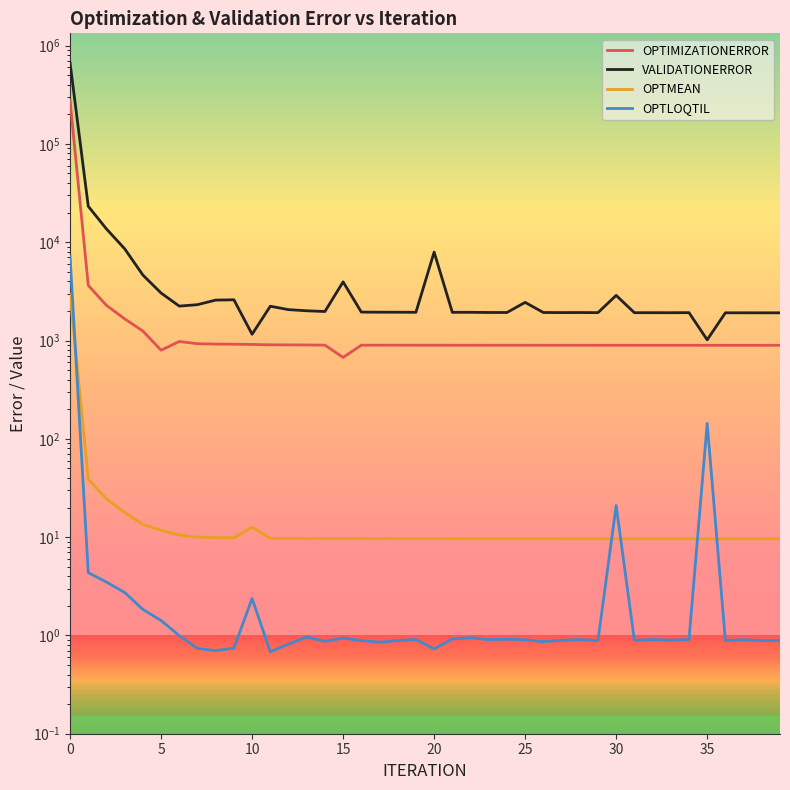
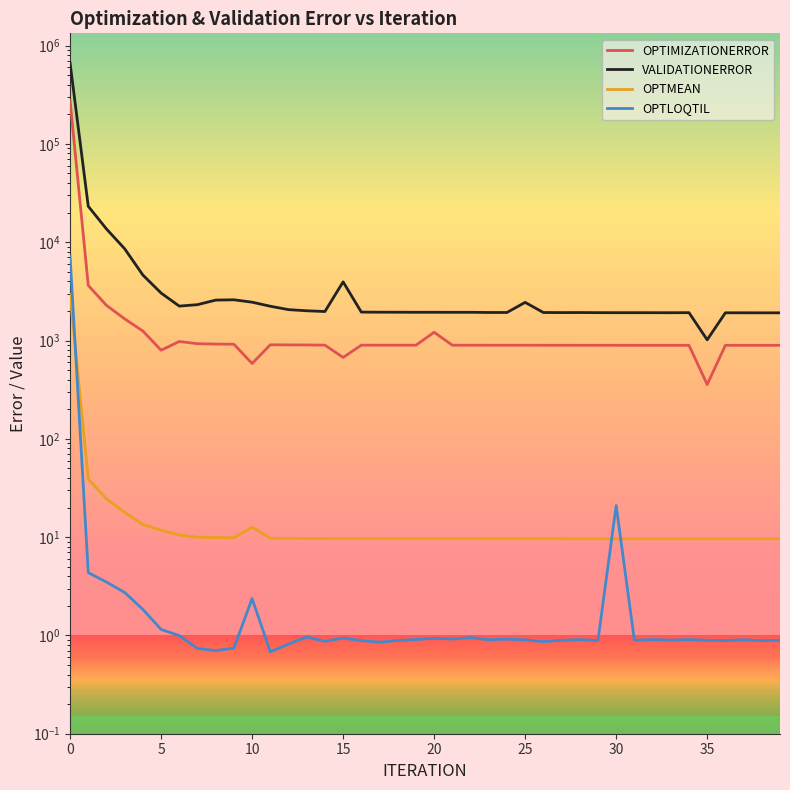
OPTLOQTIL, 5: 1.4 -> 1.2
OPTIMIZATIONERROR, 10: 900 -> 600
VALIDATIONERROR, 10: 1200 -> 2500
OPTIMIZATIONERROR, 20: 900 -> 1200
VALIDATIONERROR, 20: 8000 -> 1900
OPTLOQTIL, 20: 0.7 -> 0.9
VALIDATIONERROR, 30: 2900 -> 1900
OPTIMIZATIONERROR, 35: 900 -> 360
OPTLOQTIL, 35: 140 -> 0.9
